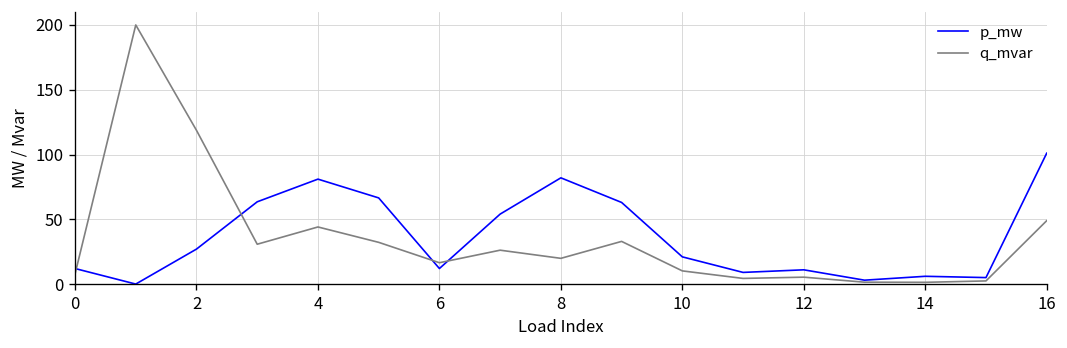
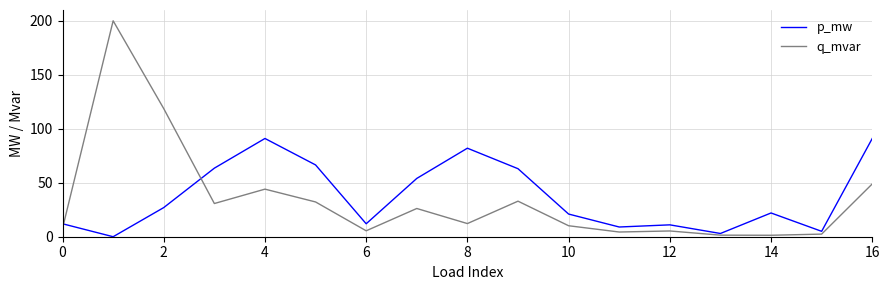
p_mw, 4: 81 -> 91
q_mvar, 6: 16 -> 5
q_mvar, 8: 20 -> 12
p_mw, 14: 6 -> 22
p_mw, 16: 101 -> 91
